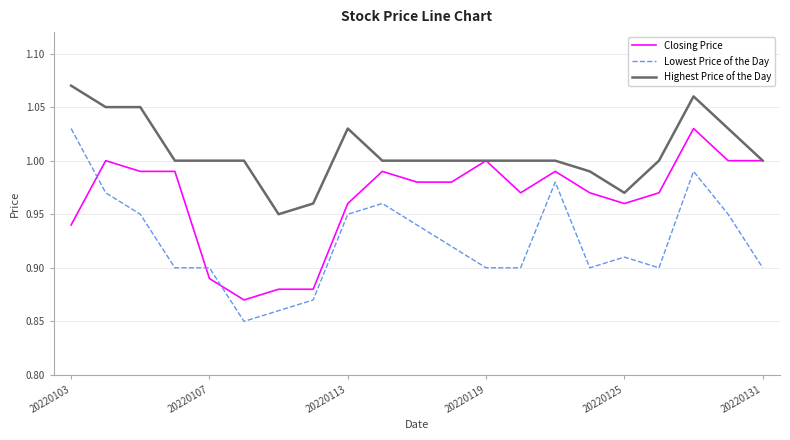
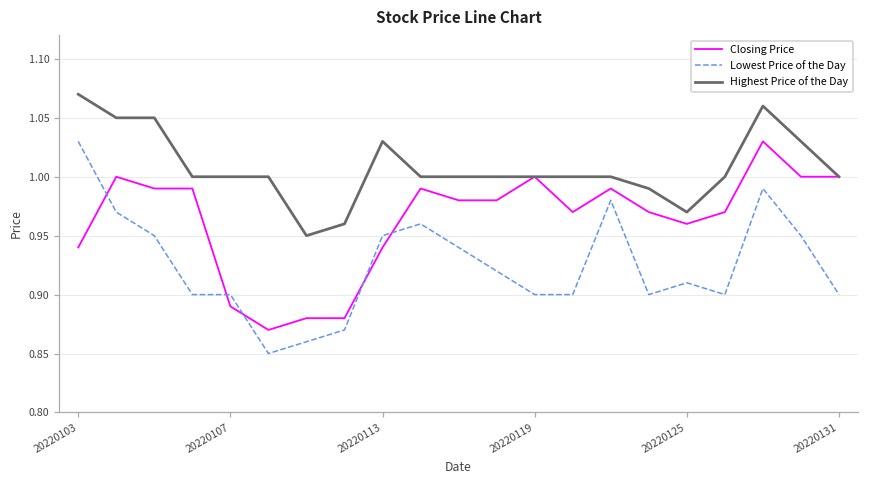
Closing Price, 20220113: 0.96 -> 0.94
